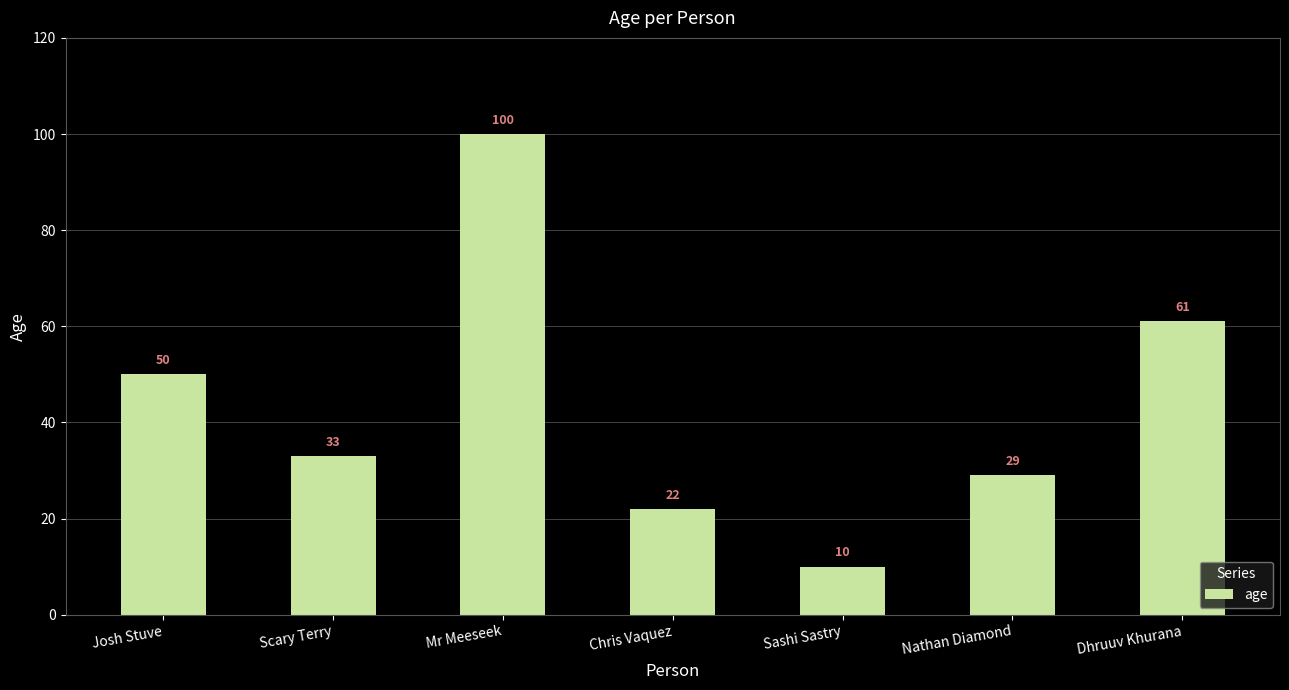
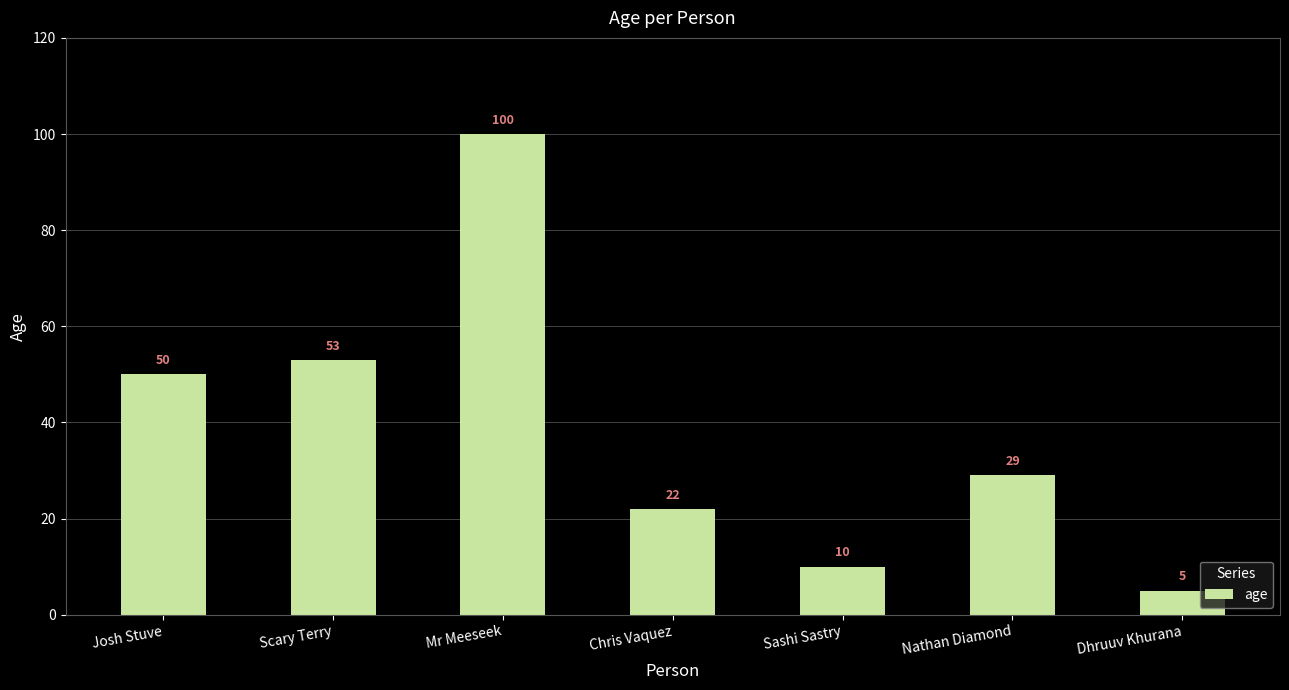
Scary Terry: 33 -> 53
Dhruuv Khurana: 61 -> 5
